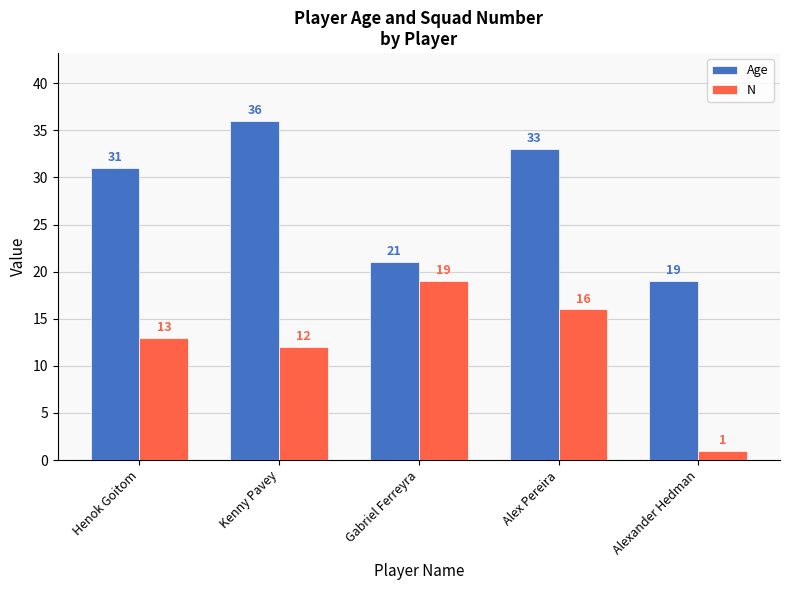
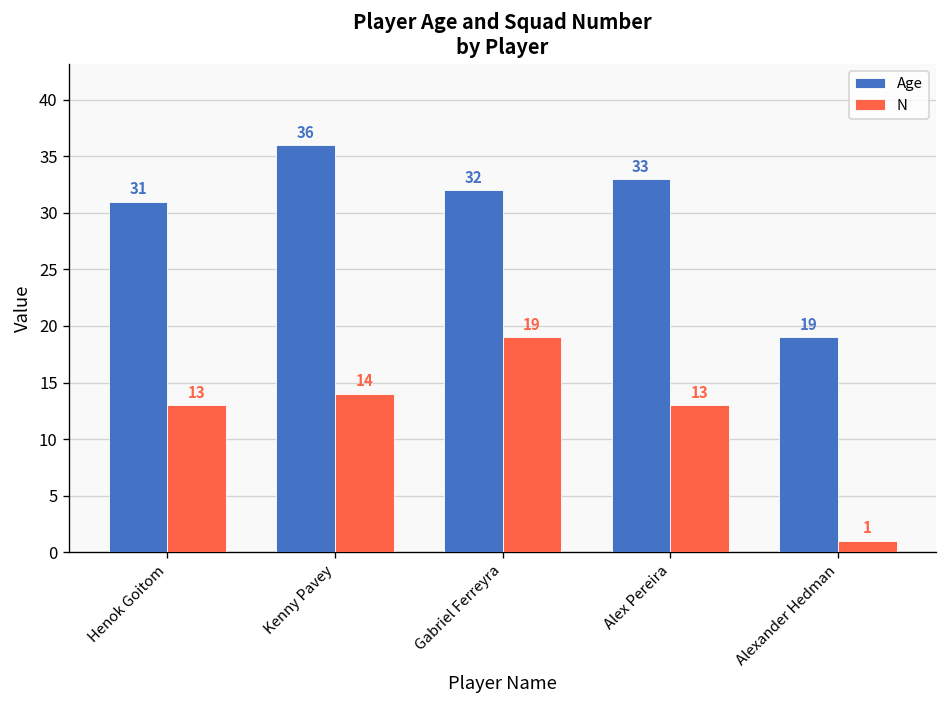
N, Kenny Pavey: 12 -> 14
Age, Gabriel Ferreyra: 21 -> 32
N, Alex Pereira: 16 -> 13
